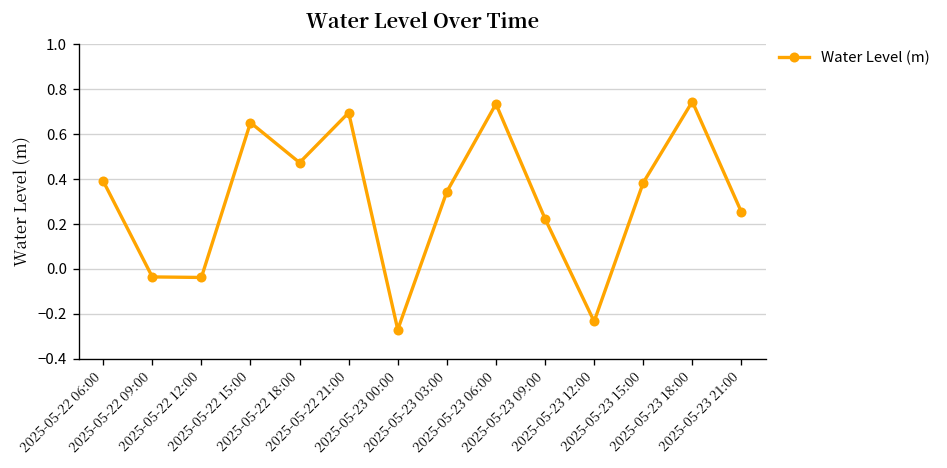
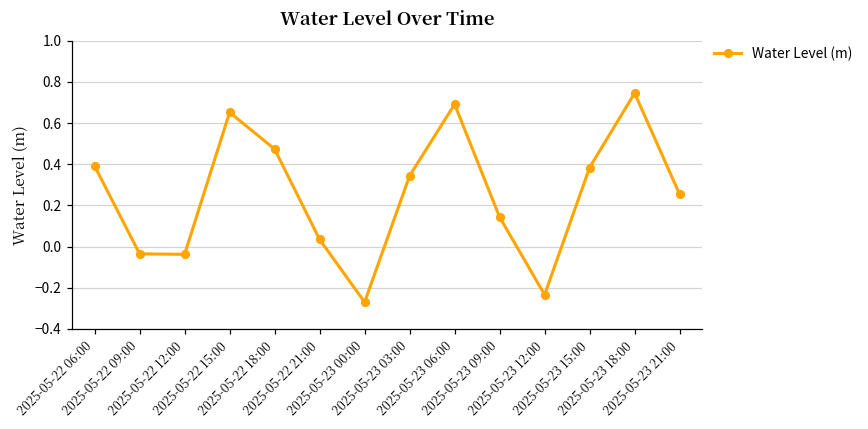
2025-05-22 21:00: 0.70 -> 0.03
2025-05-23 06:00: 0.73 -> 0.69
2025-05-23 09:00: 0.22 -> 0.14
